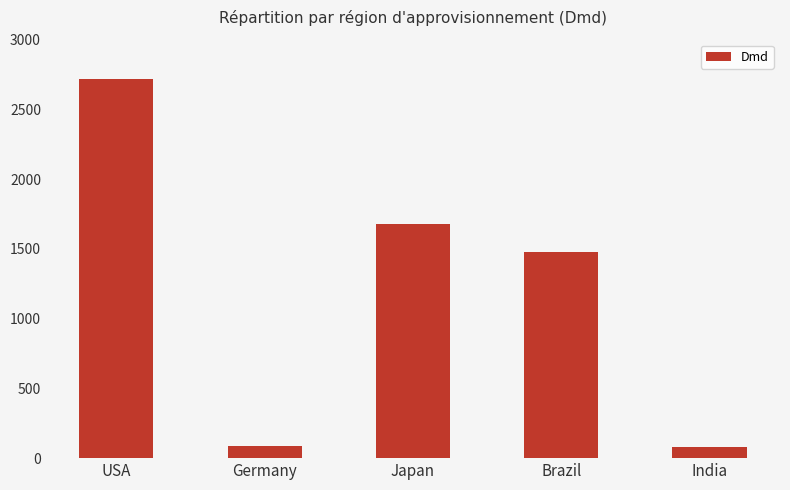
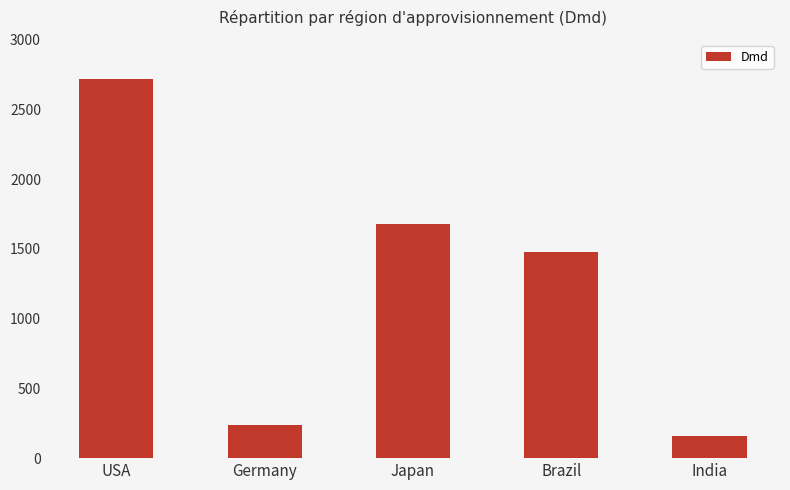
Germany: 80 -> 240
India: 80 -> 160
